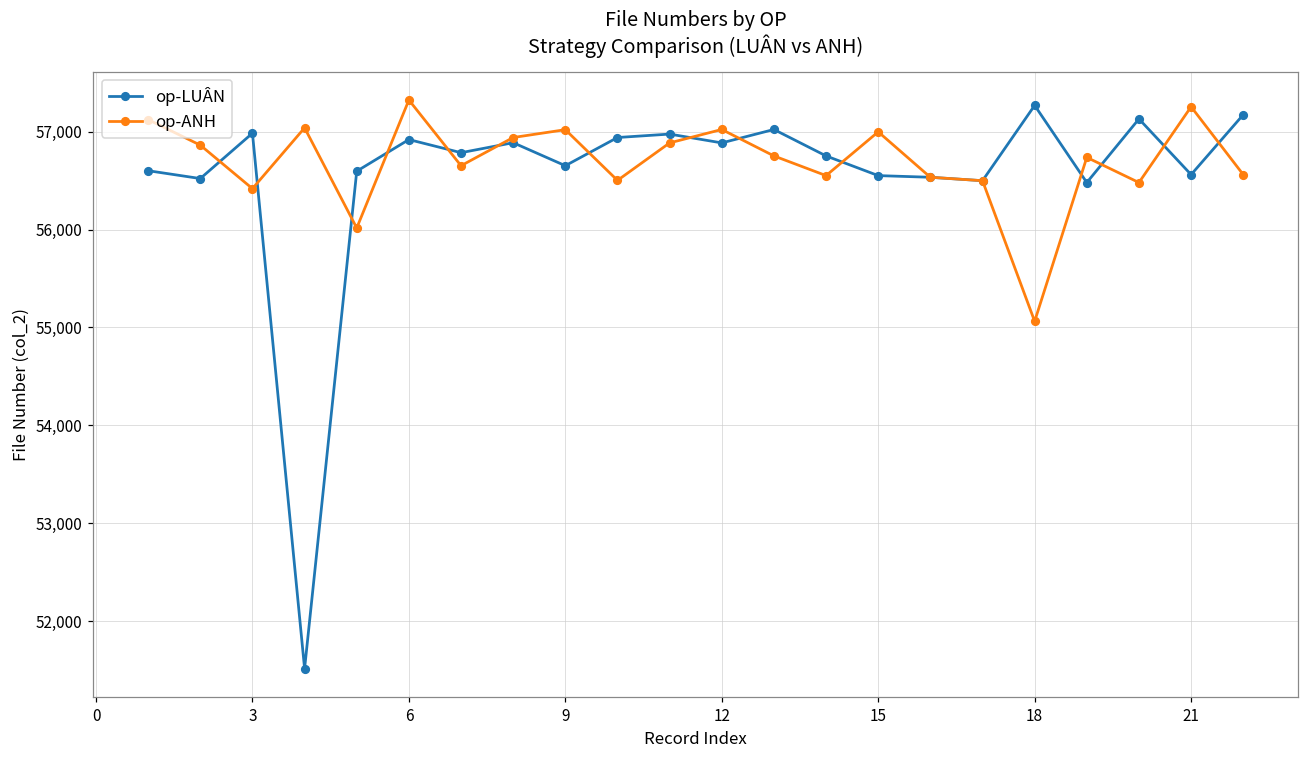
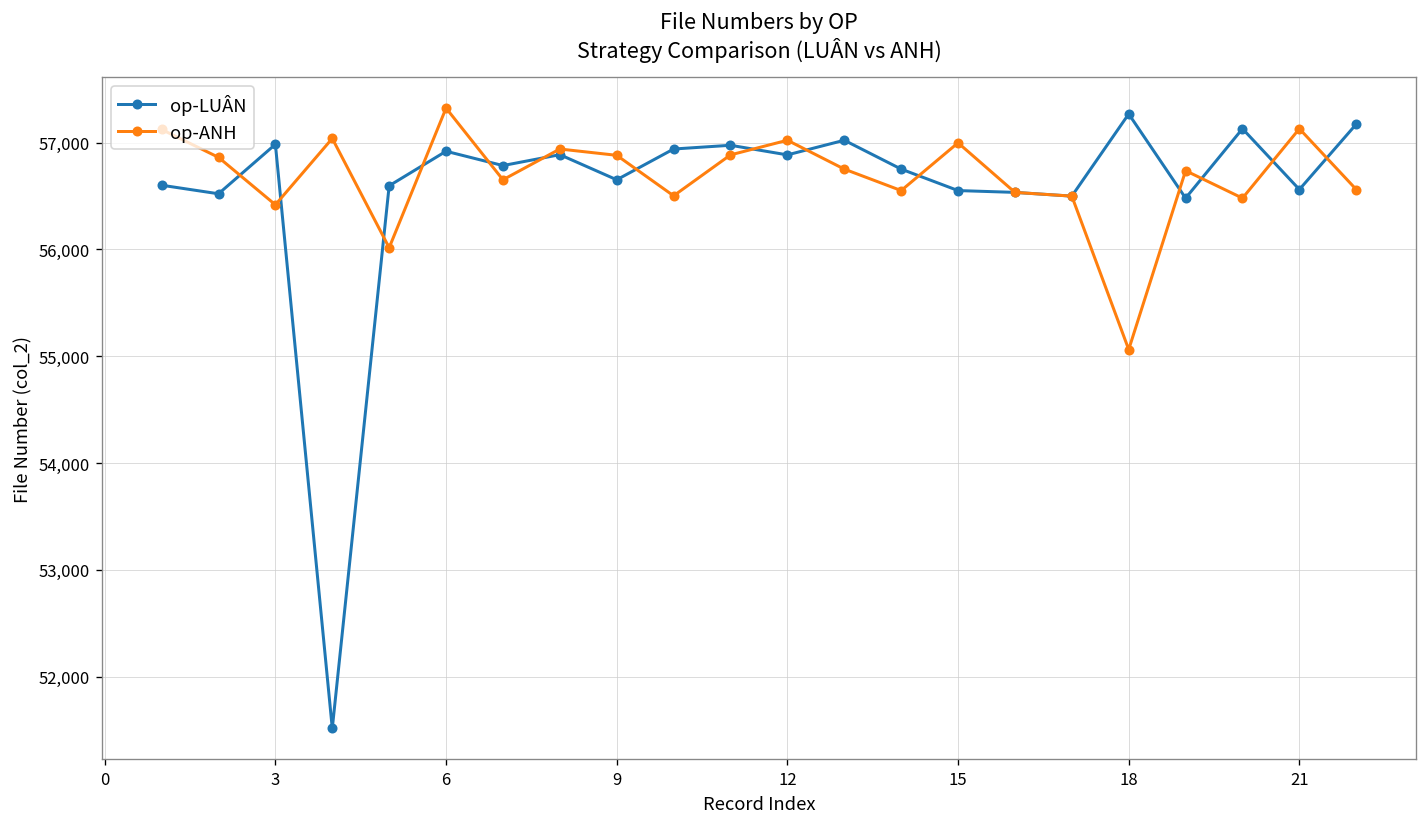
op-ANH, 9: 57,000 -> 56,900
op-ANH, 21: 57,300 -> 57,100
